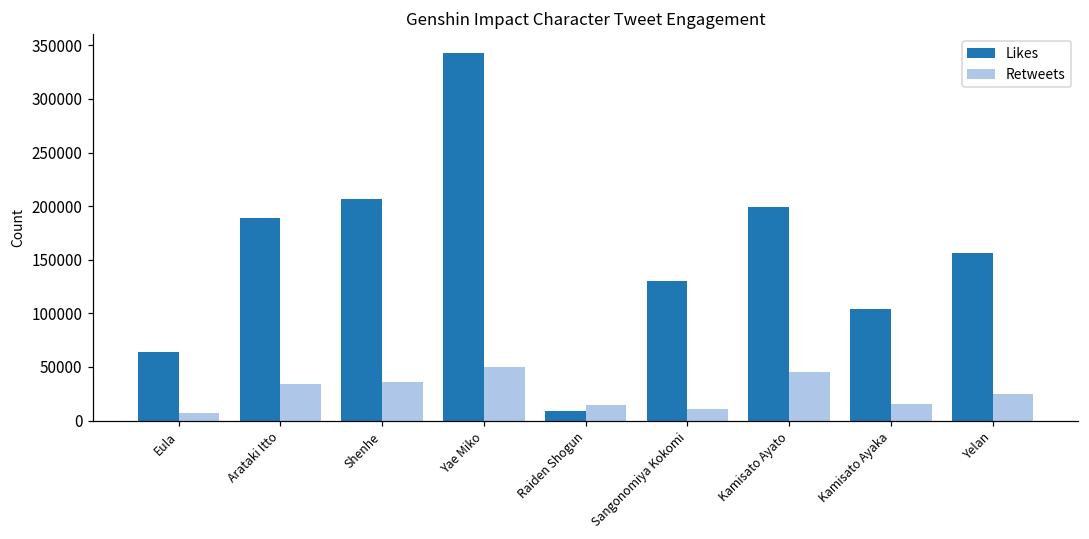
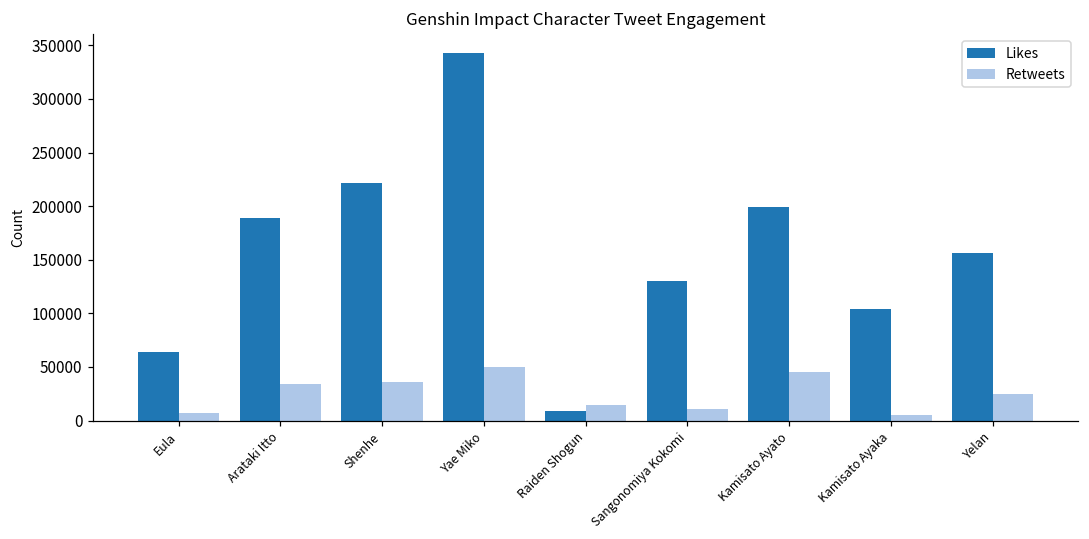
Likes, Shenhe: 210000 -> 220000
Retweets, Kamisato Ayaka: 20000 -> 10000
